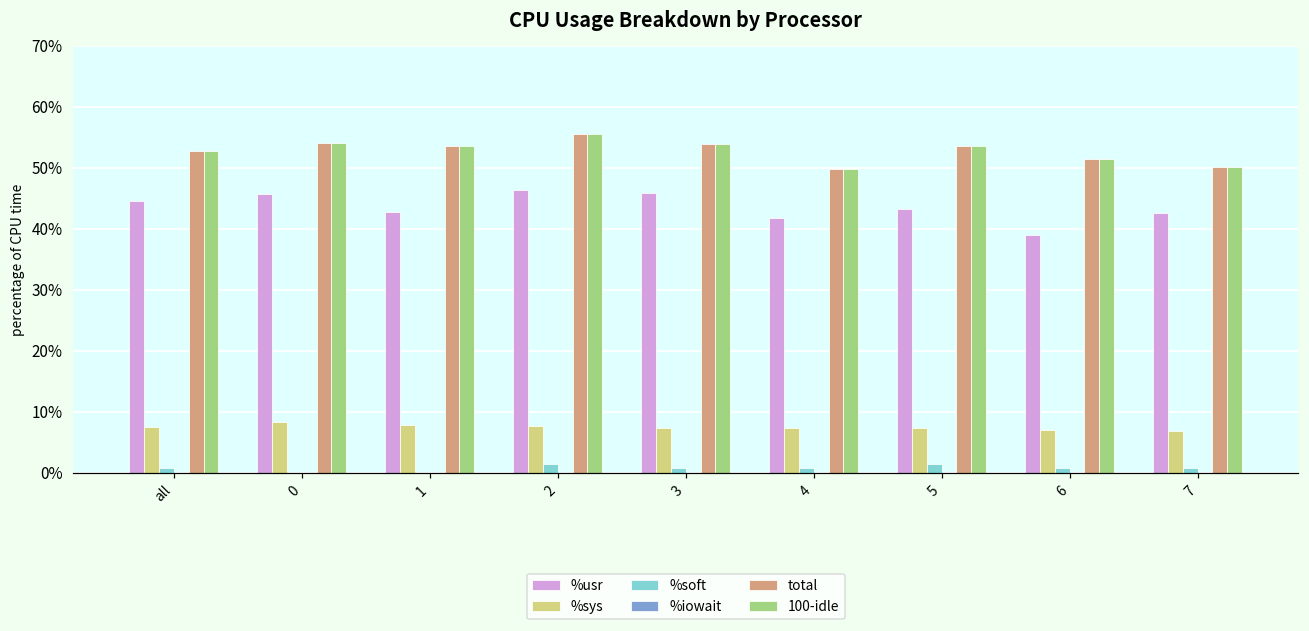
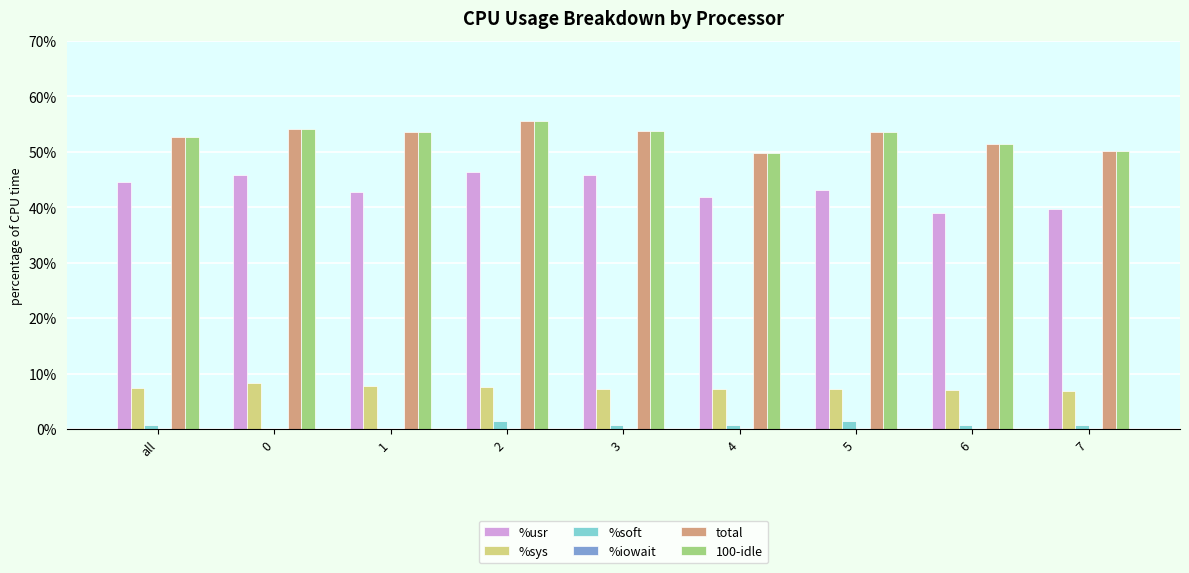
%usr, 7: 43% -> 40%
